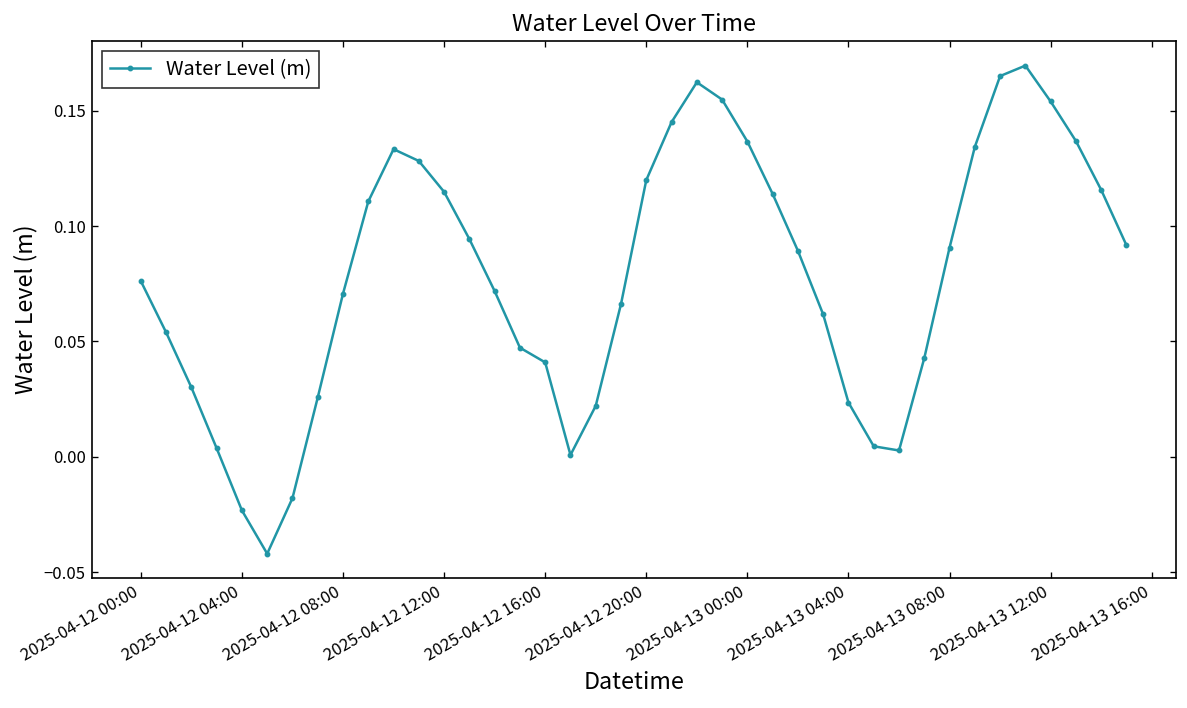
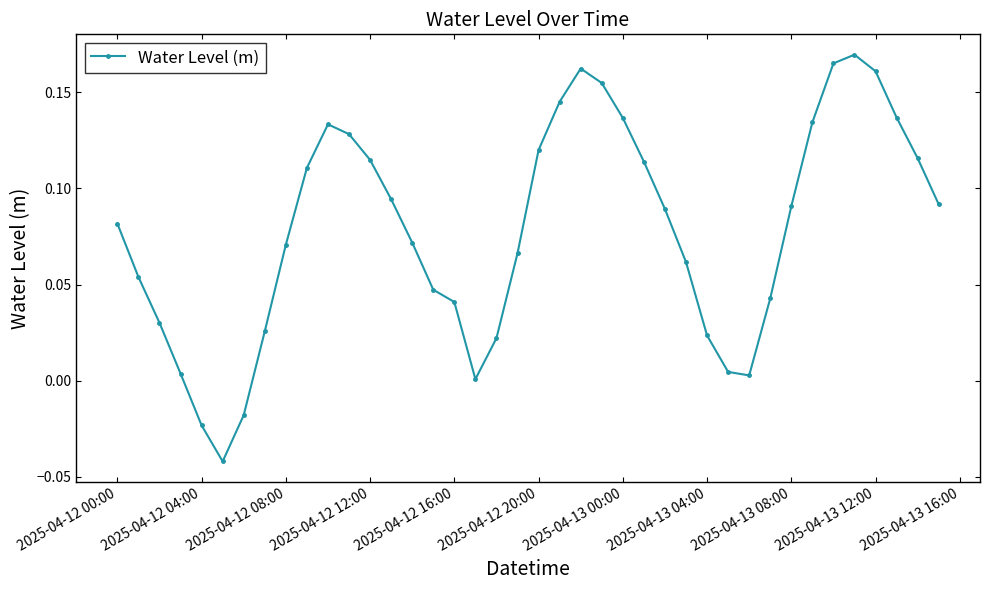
2025-04-12 00:00: 0.076 -> 0.082
2025-04-13 12:00: 0.154 -> 0.161
